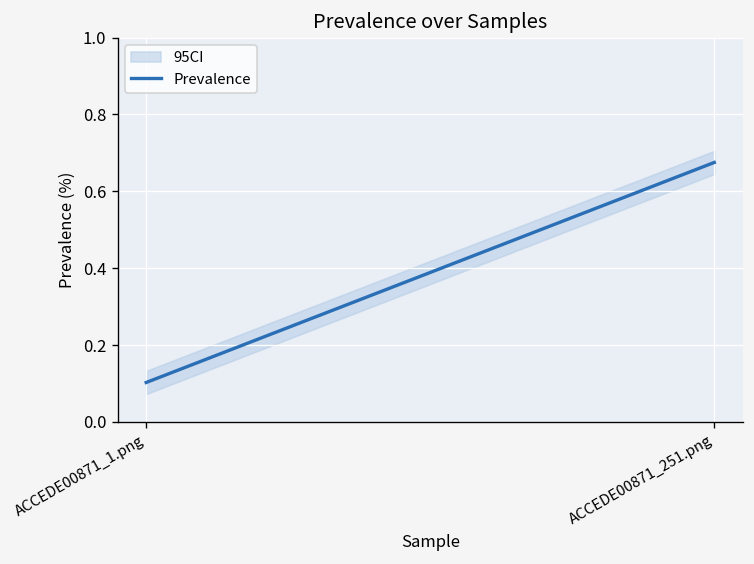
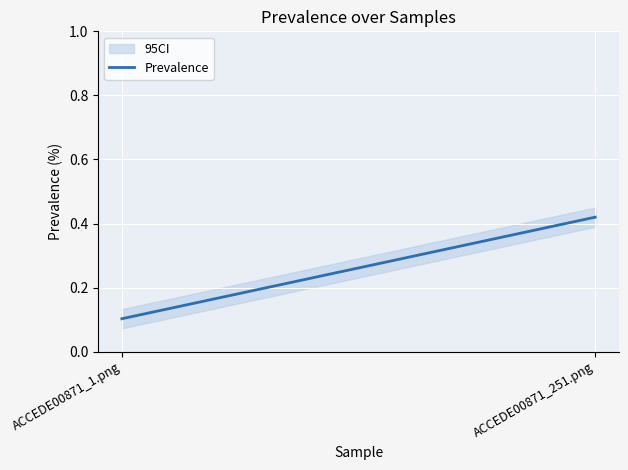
Prevalence, ACCEDE00871_251.png: 0.68 -> 0.42
